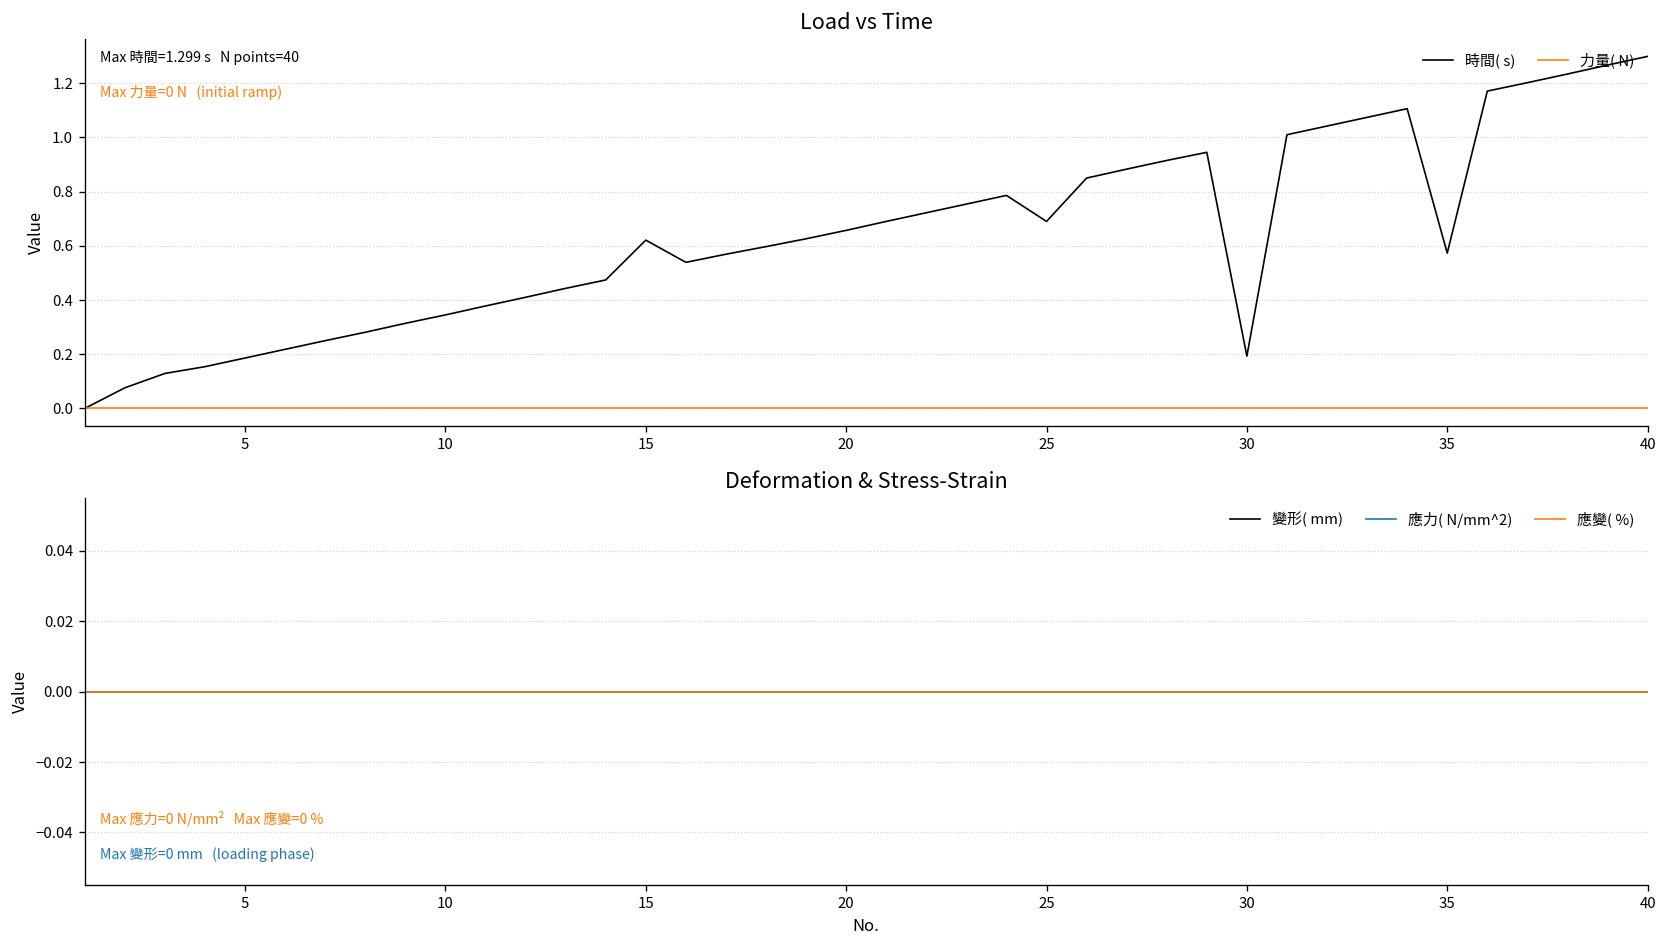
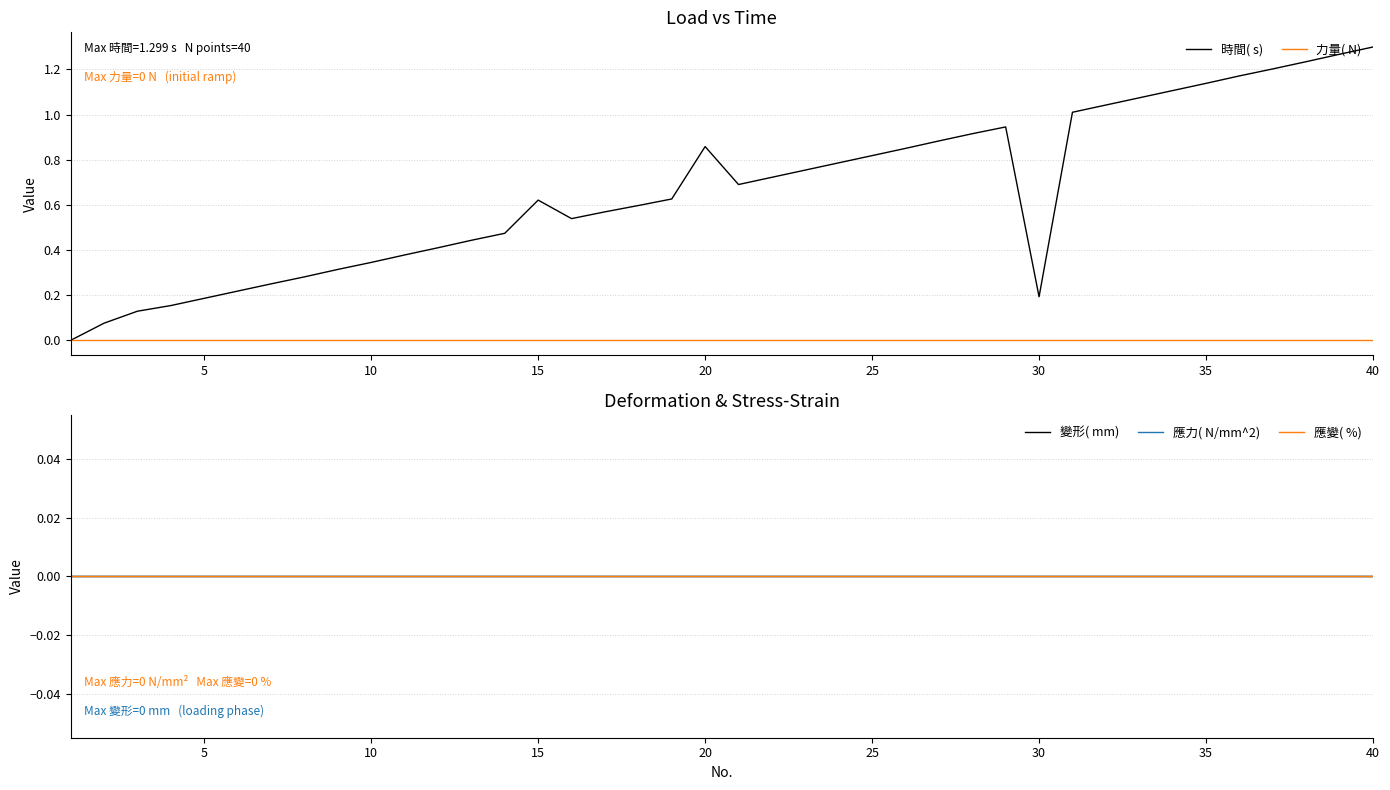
Load vs Time, 時間( s), 20: 0.66 -> 0.86
Load vs Time, 時間( s), 25: 0.69 -> 0.82
Load vs Time, 時間( s), 35: 0.57 -> 1.14
